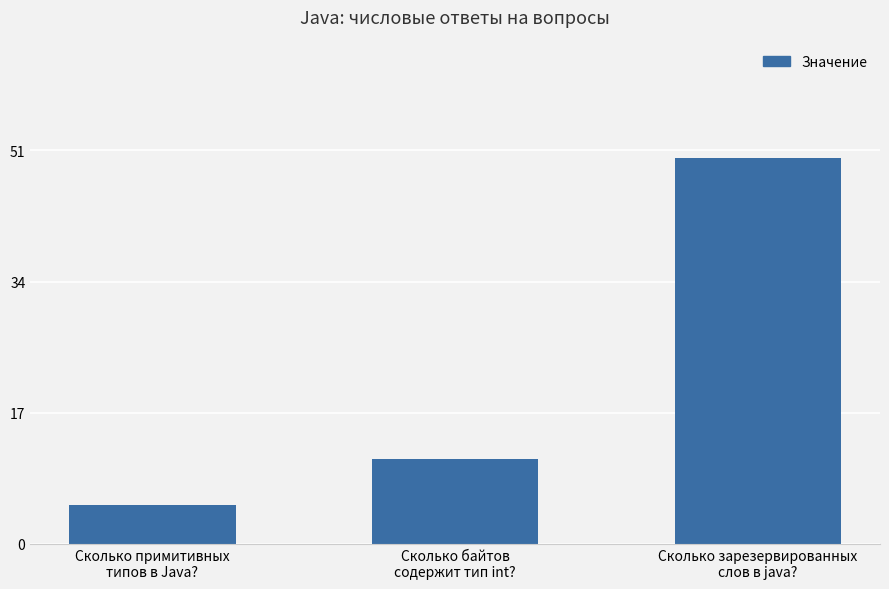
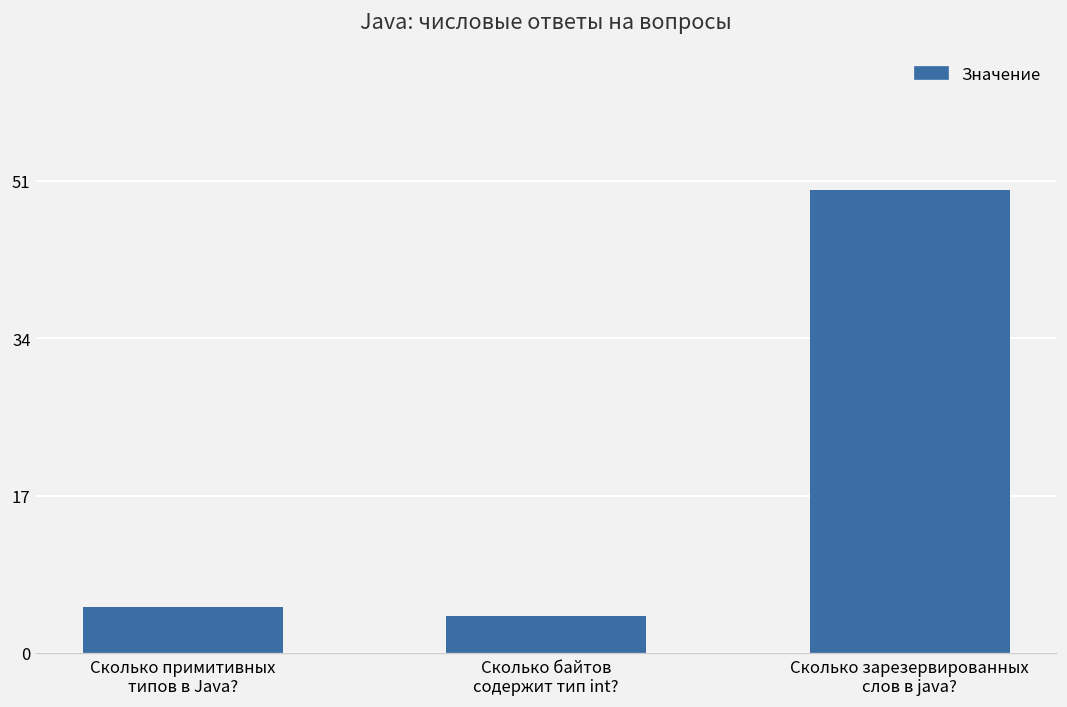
Сколько байтов содержит тип int?: 11 -> 4
